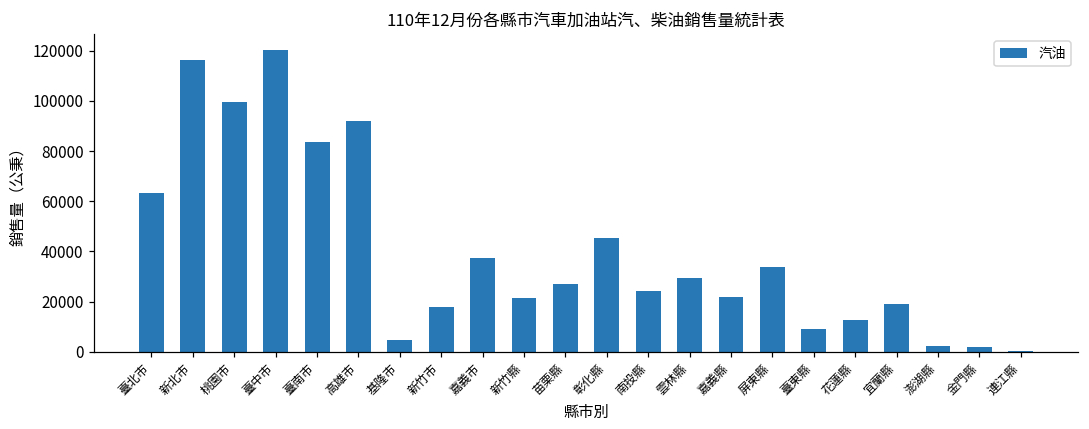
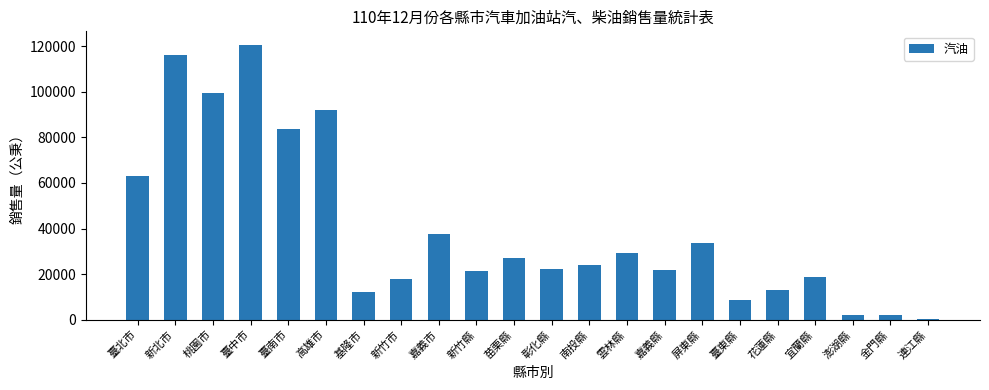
基隆市: 5000 -> 12000
彰化縣: 45000 -> 22000
